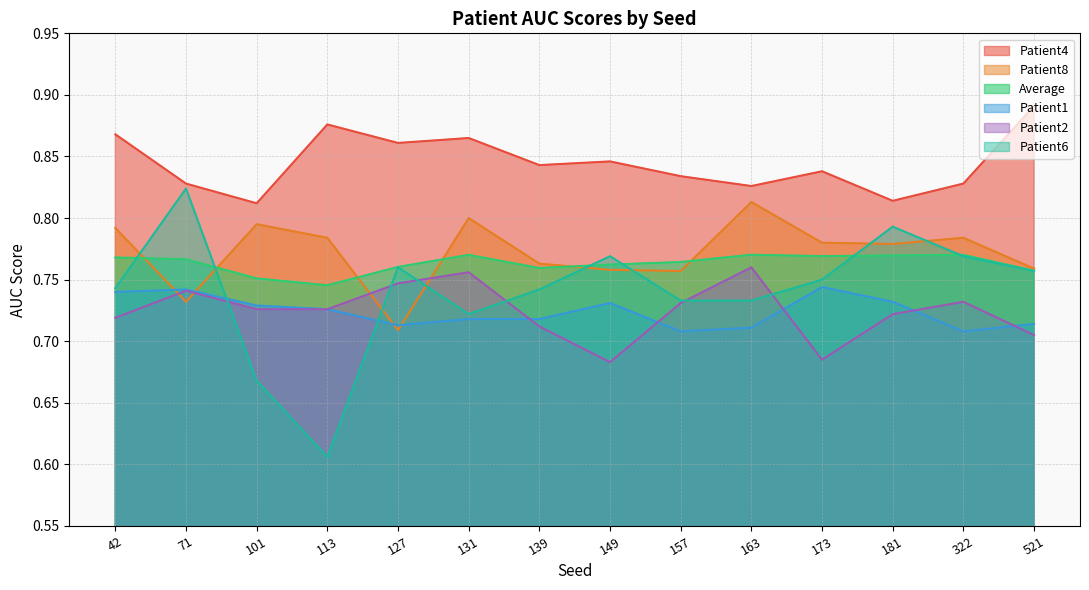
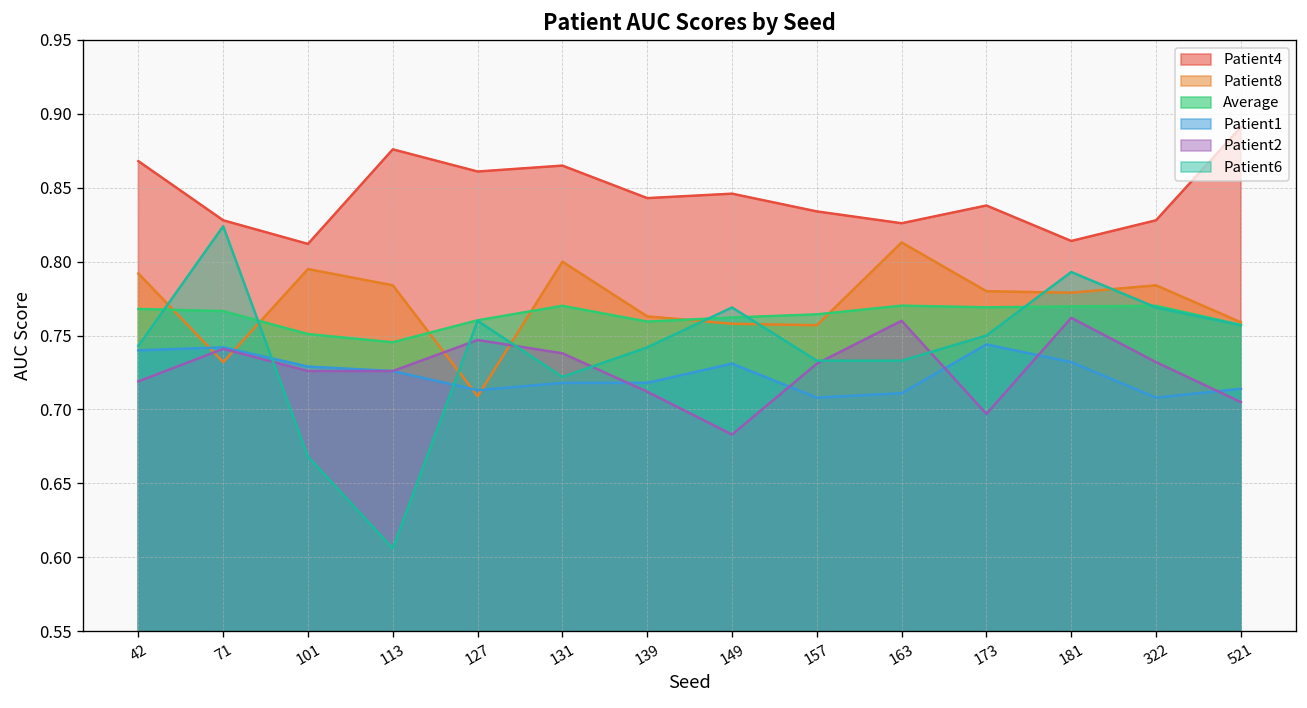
Patient2, 131: 0.756 -> 0.738
Patient2, 173: 0.685 -> 0.697
Patient2, 181: 0.722 -> 0.762
